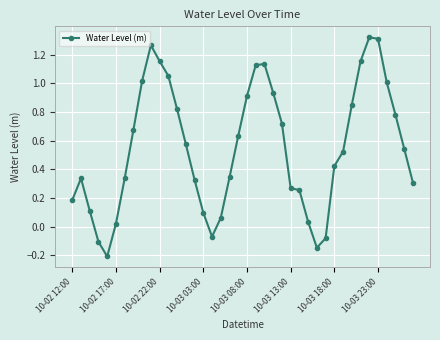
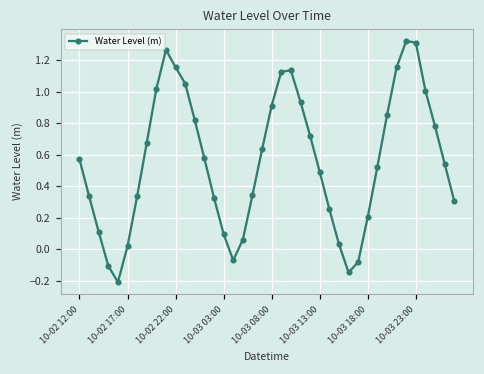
10-02 12:00: 0.18 -> 0.57
10-03 13:00: 0.27 -> 0.49
10-03 18:00: 0.42 -> 0.21
